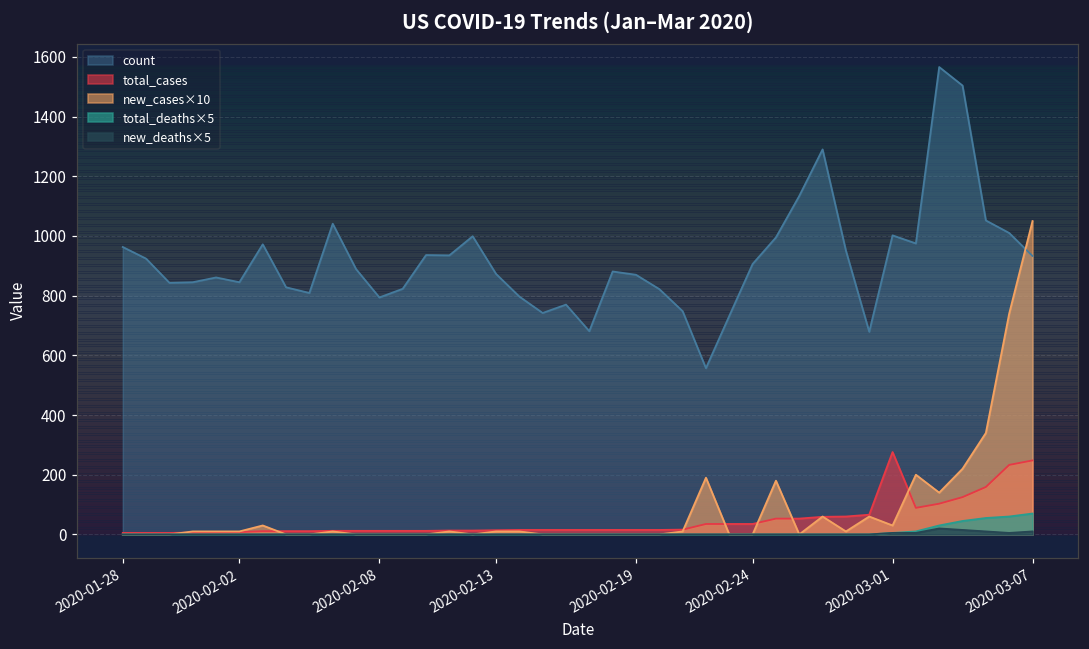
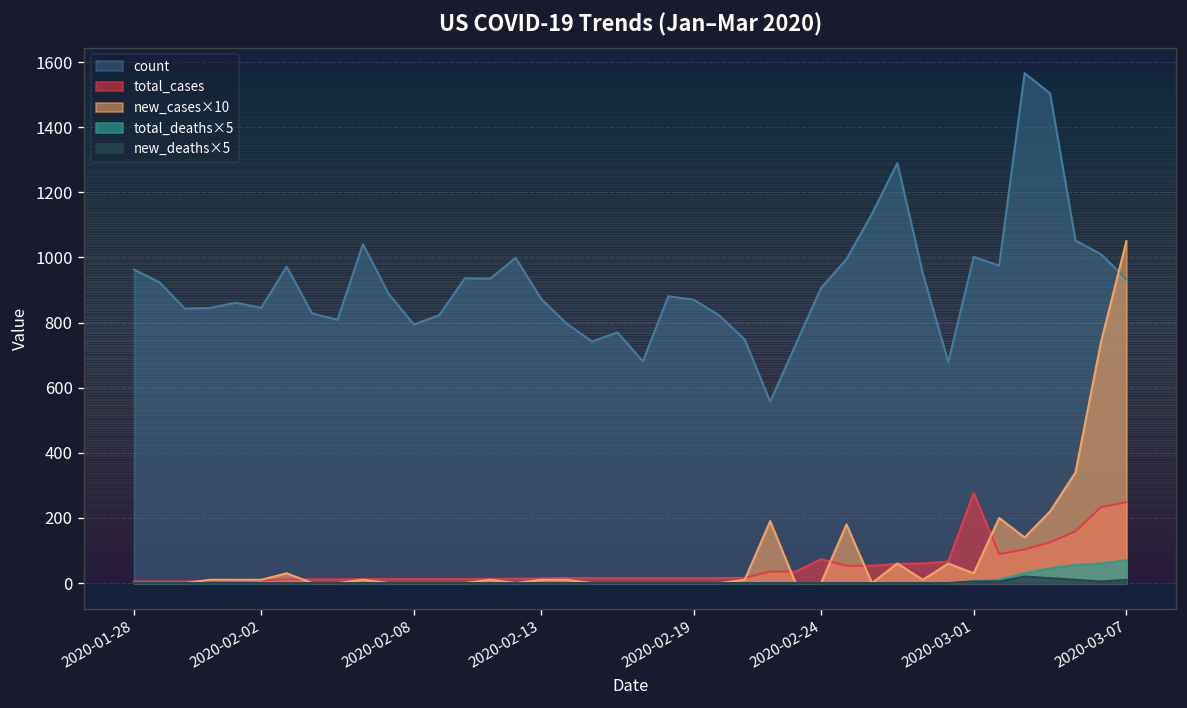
total_cases, 2020-02-24: 40 -> 70
